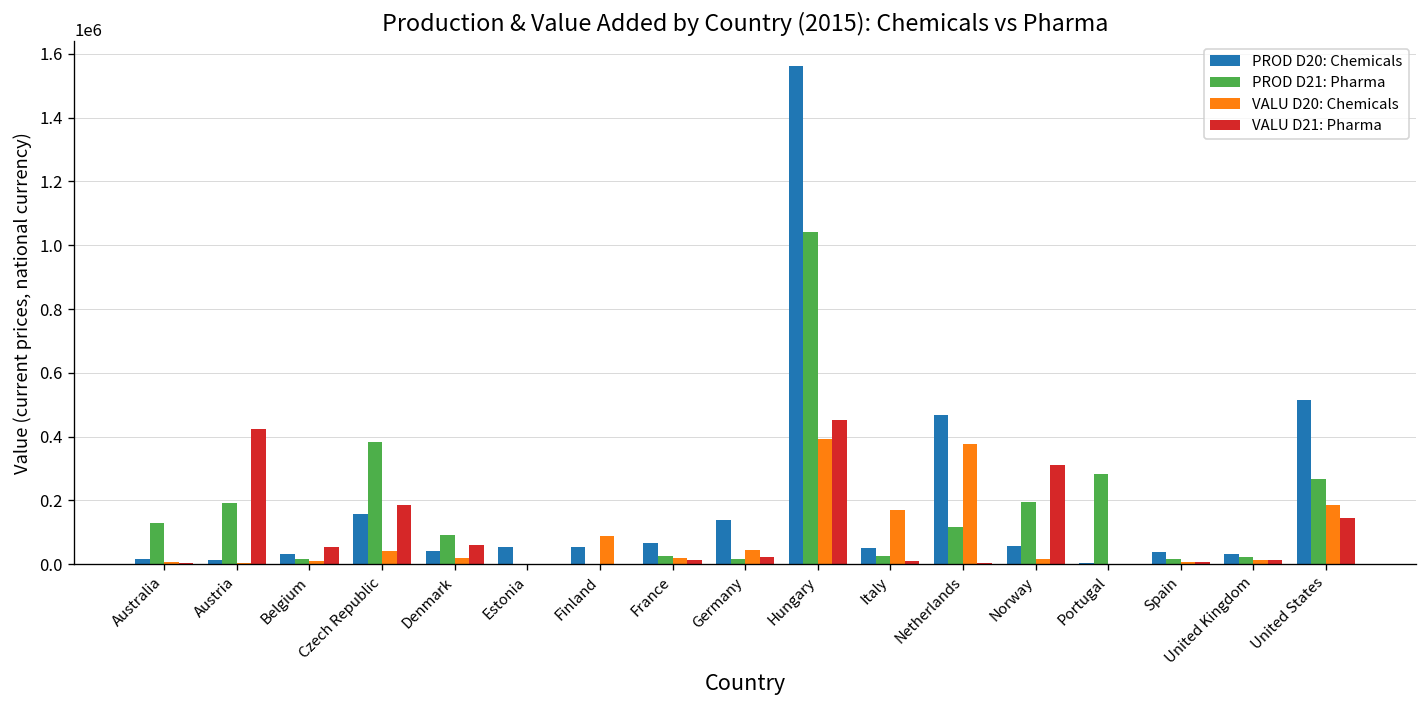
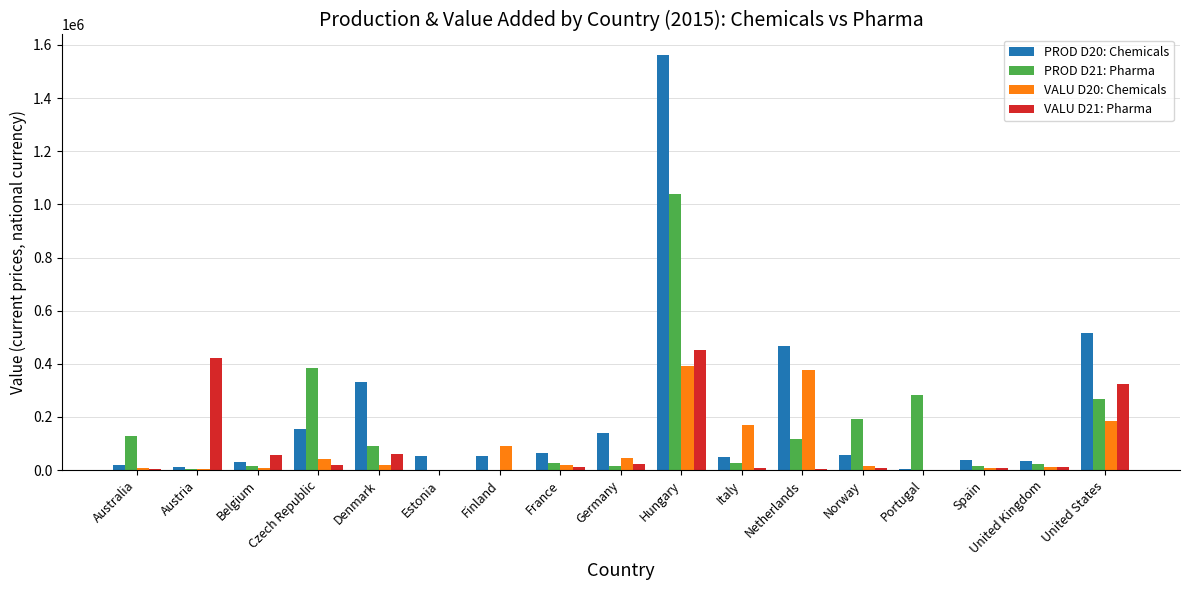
PROD D21: Pharma, Austria: 190000 -> 0
VALU D21: Pharma, Czech Republic: 190000 -> 20000
PROD D20: Chemicals, Denmark: 40000 -> 330000
VALU D21: Pharma, Norway: 310000 -> 10000
VALU D21: Pharma, United States: 140000 -> 320000
